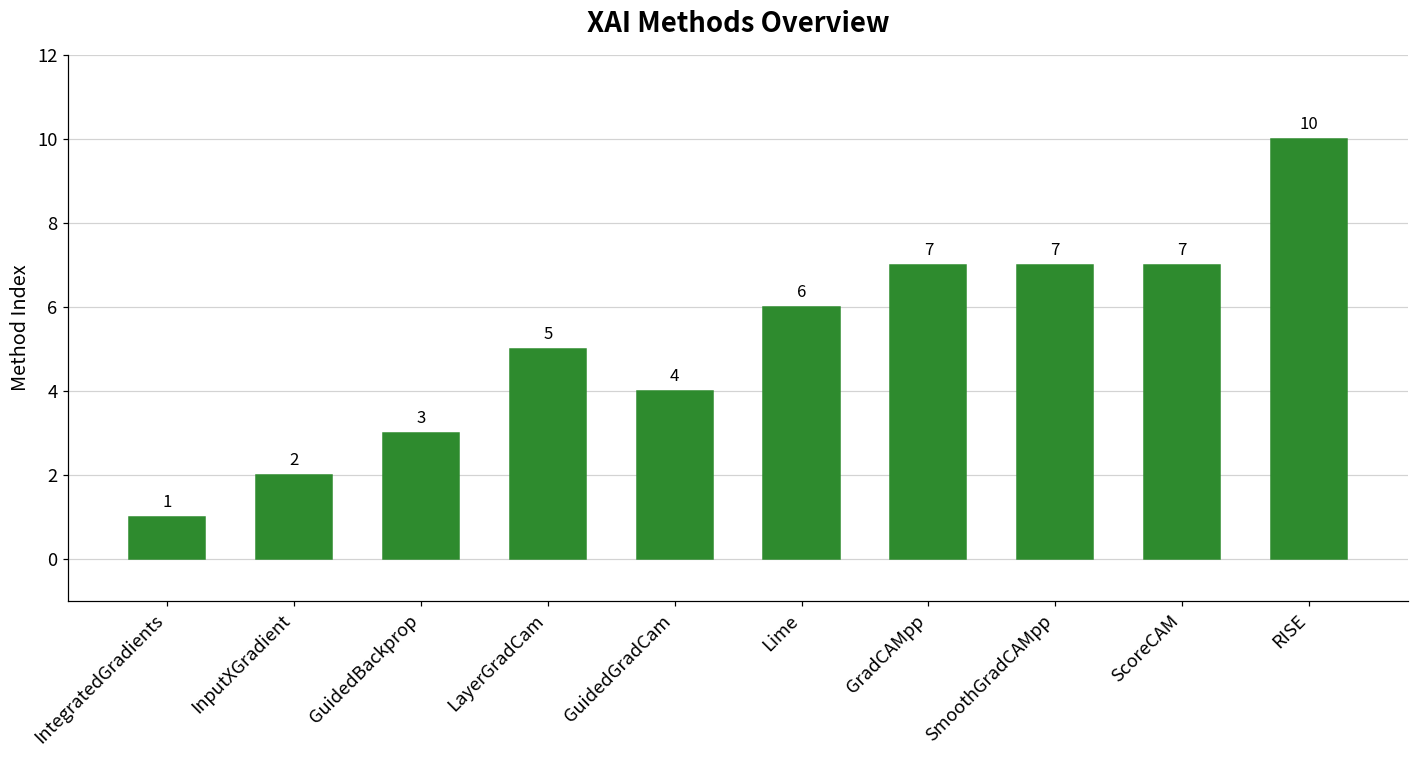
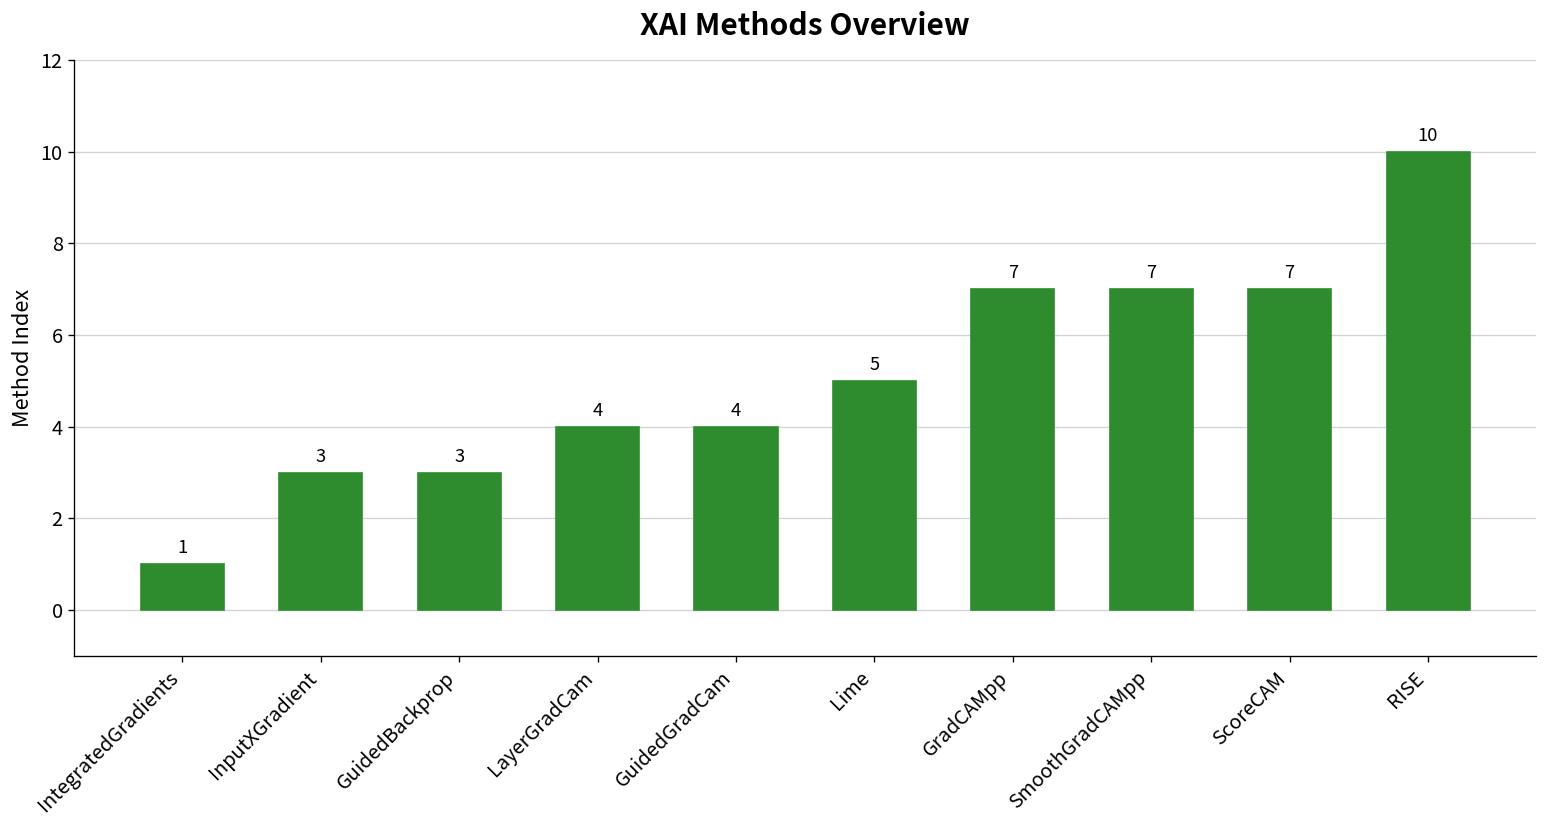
InputXGradient: 2 -> 3
LayerGradCam: 5 -> 4
Lime: 6 -> 5
